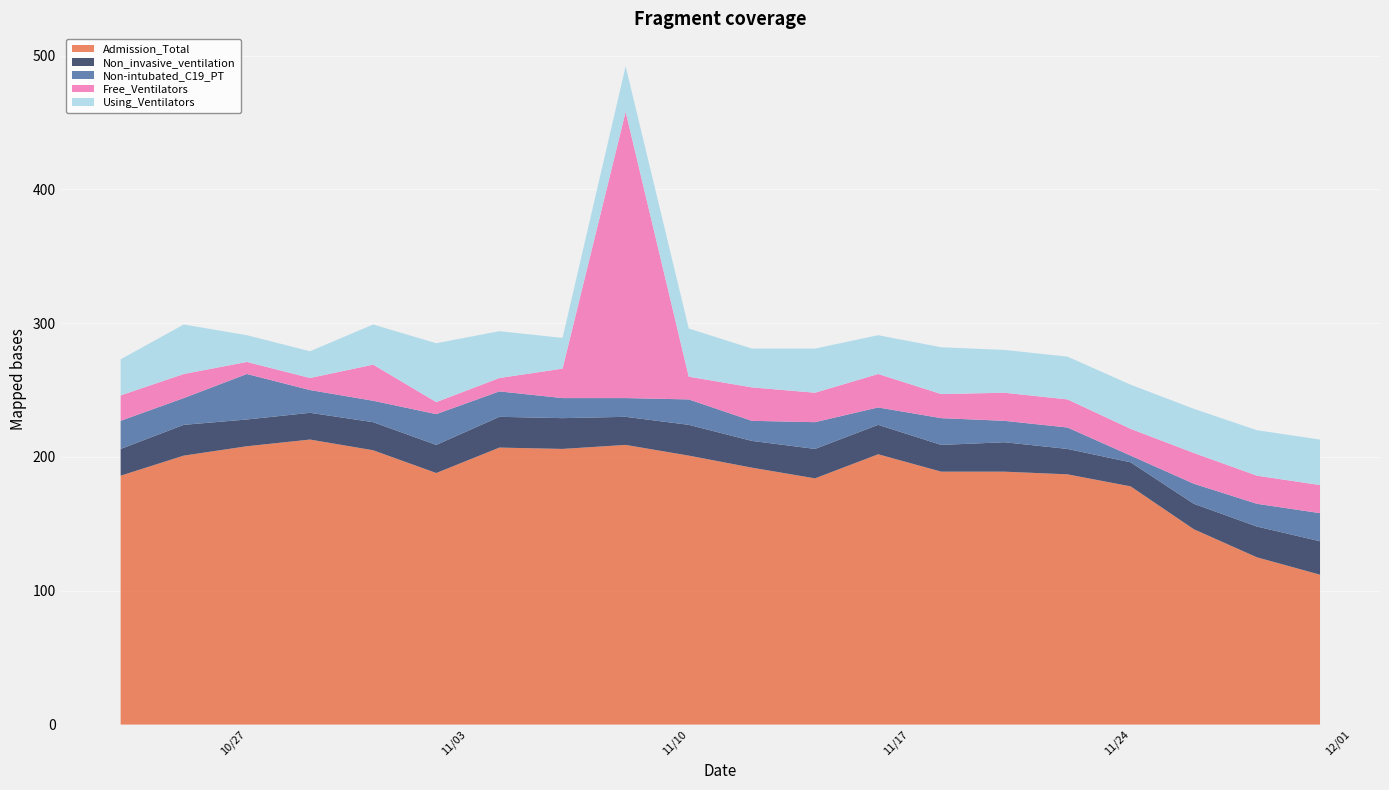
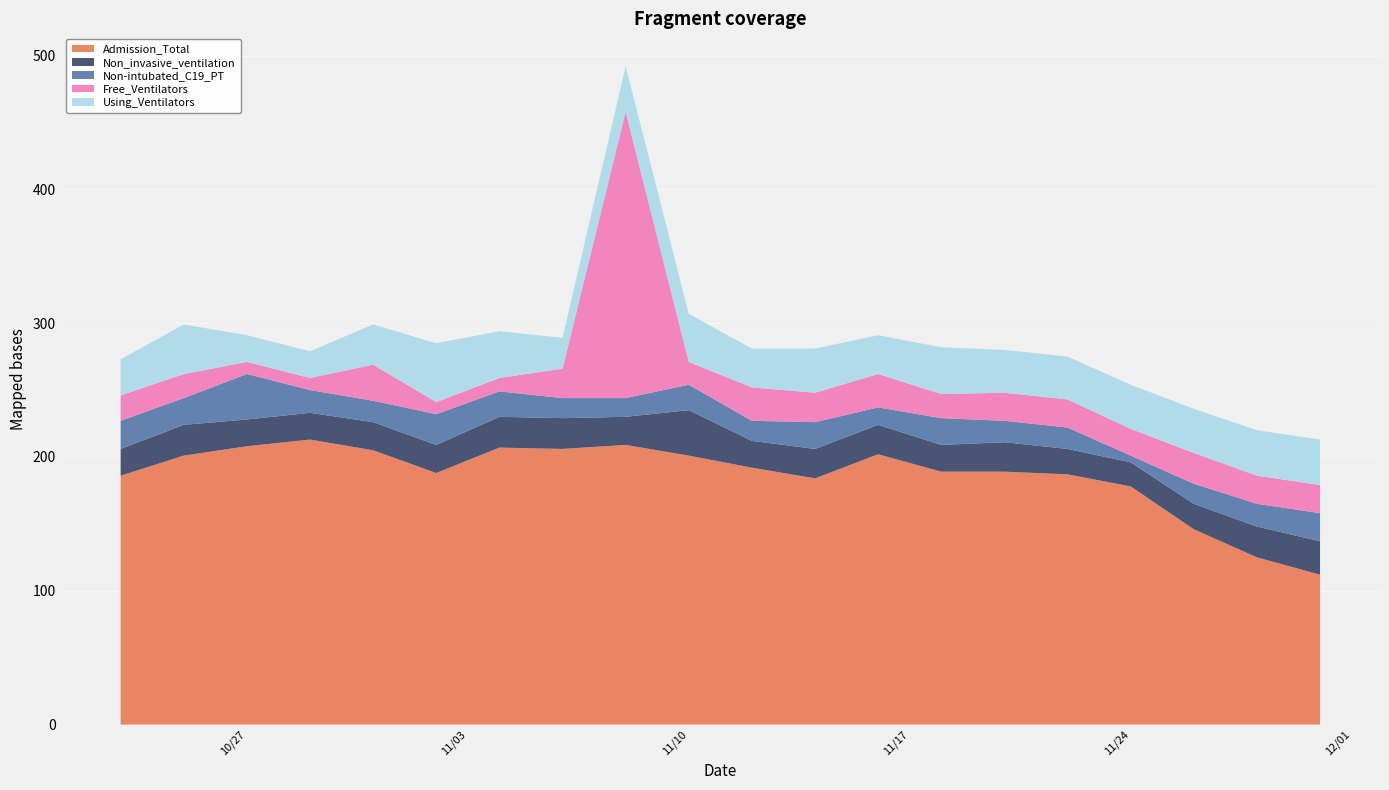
Non_invasive_ventilation, 11/10: 23 -> 34
